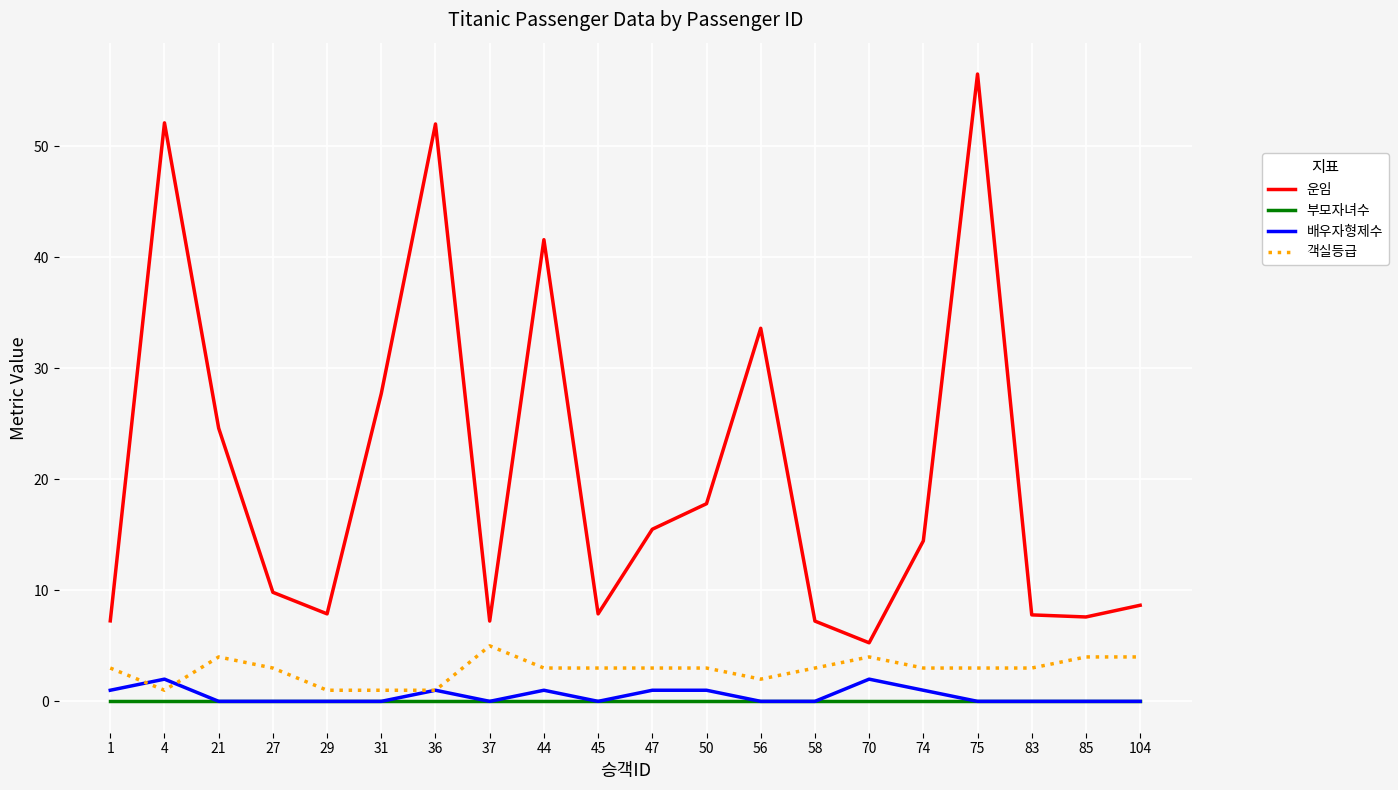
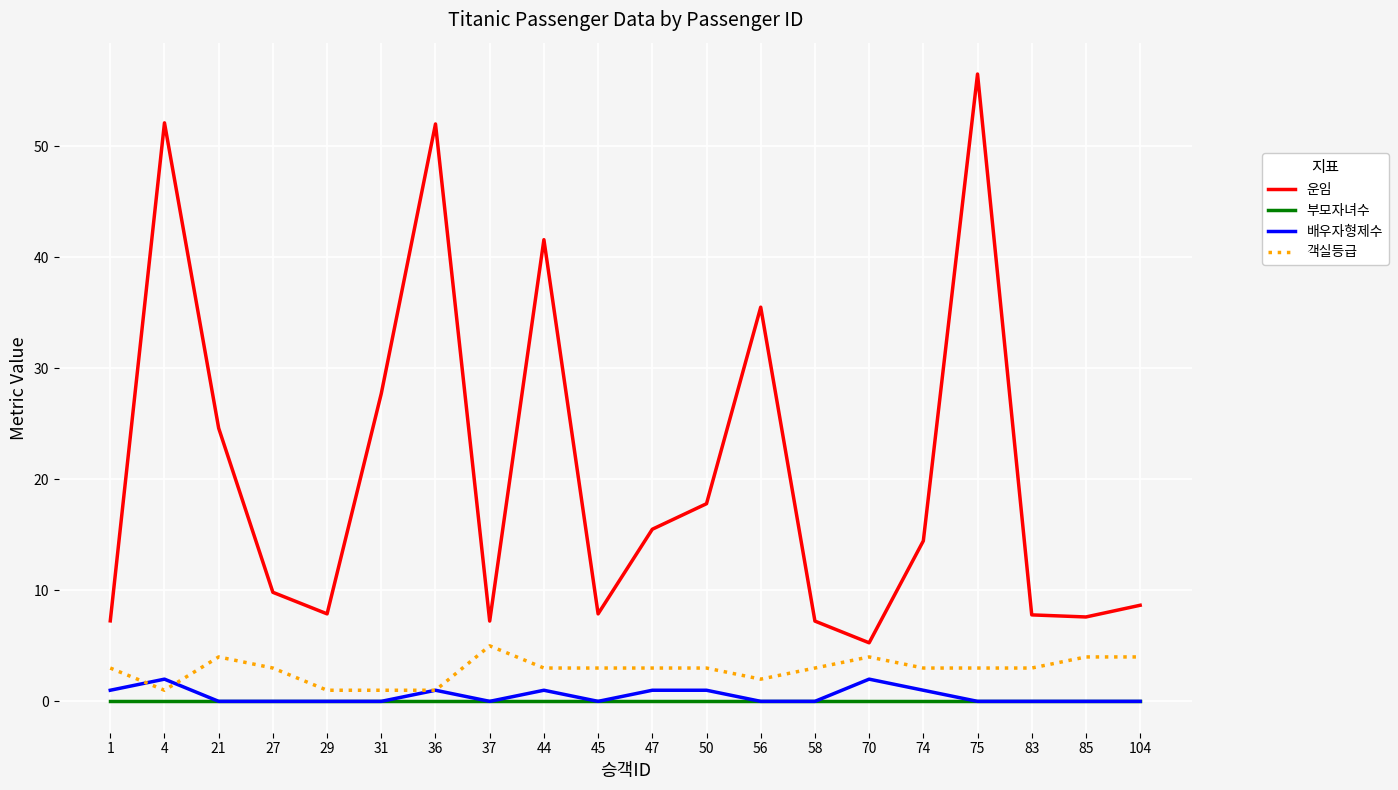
운임, 56: 33.6 -> 35.5
